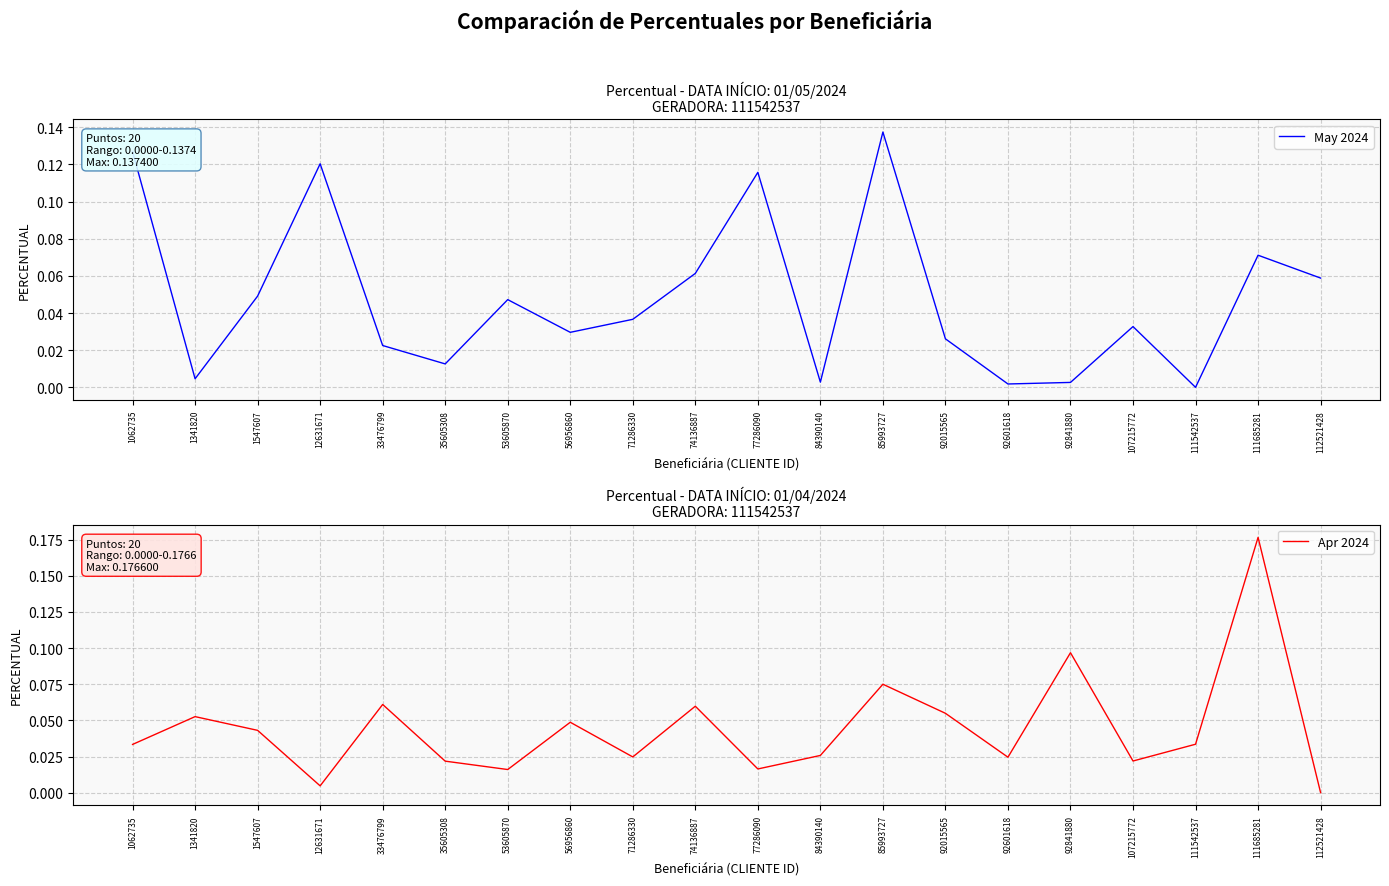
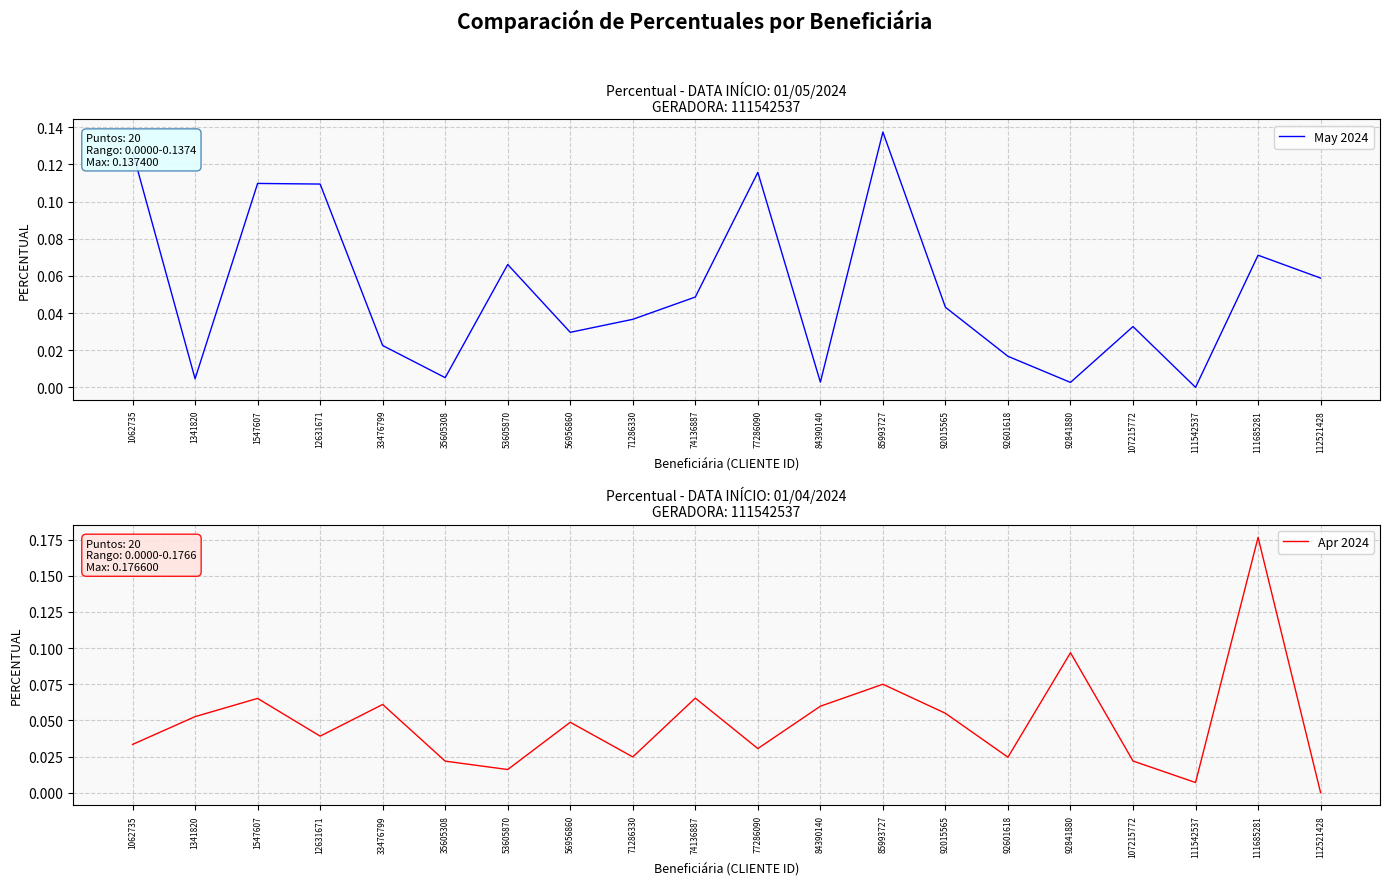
Percentual - DATA INÍCIO: 01/05/2024 GERADORA: 111542537, 1547607: 0.049 -> 0.110
Percentual - DATA INÍCIO: 01/05/2024 GERADORA: 111542537, 12631671: 0.120 -> 0.109
Percentual - DATA INÍCIO: 01/05/2024 GERADORA: 111542537, 35605308: 0.013 -> 0.005
Percentual - DATA INÍCIO: 01/05/2024 GERADORA: 111542537, 53605870: 0.047 -> 0.066
Percentual - DATA INÍCIO: 01/05/2024 GERADORA: 111542537, 74136887: 0.061 -> 0.049
Percentual - DATA INÍCIO: 01/05/2024 GERADORA: 111542537, 92015565: 0.026 -> 0.043
Percentual - DATA INÍCIO: 01/05/2024 GERADORA: 111542537, 92601618: 0.002 -> 0.017
Percentual - DATA INÍCIO: 01/04/2024 GERADORA: 111542537, 1547607: 0.043 -> 0.065
Percentual - DATA INÍCIO: 01/04/2024 GERADORA: 111542537, 12631671: 0.005 -> 0.039
Percentual - DATA INÍCIO: 01/04/2024 GERADORA: 111542537, 74136887: 0.060 -> 0.065
Percentual - DATA INÍCIO: 01/04/2024 GERADORA: 111542537, 77286090: 0.016 -> 0.031
Percentual - DATA INÍCIO: 01/04/2024 GERADORA: 111542537, 84390140: 0.026 -> 0.060
Percentual - DATA INÍCIO: 01/04/2024 GERADORA: 111542537, 111542537: 0.034 -> 0.007
